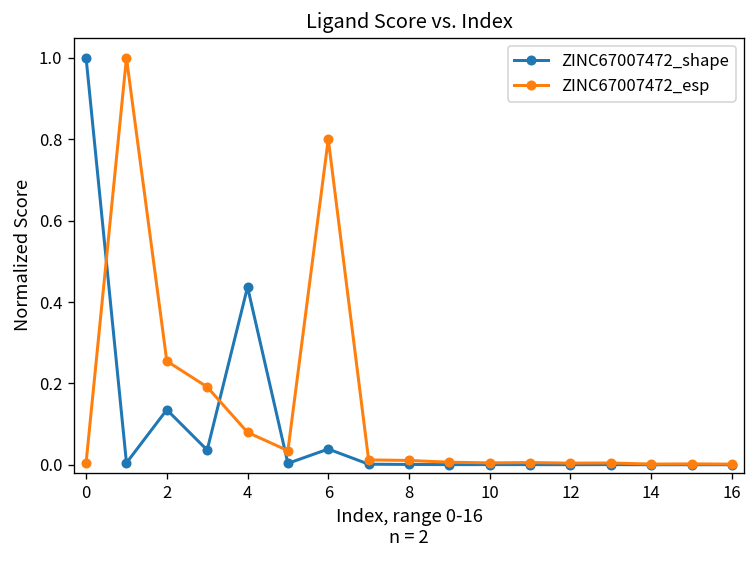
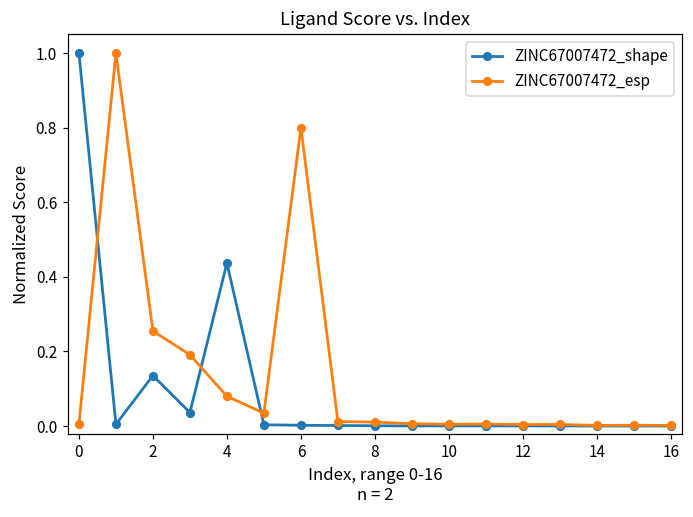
ZINC67007472_shape, 6: 0.04 -> 0.00
